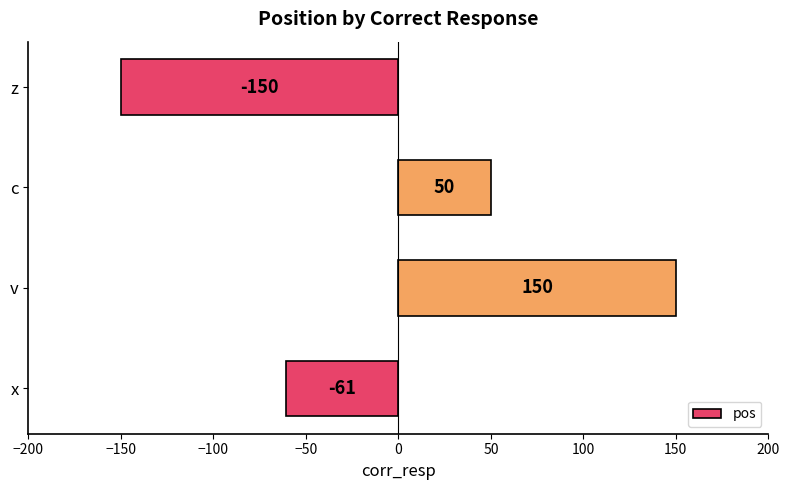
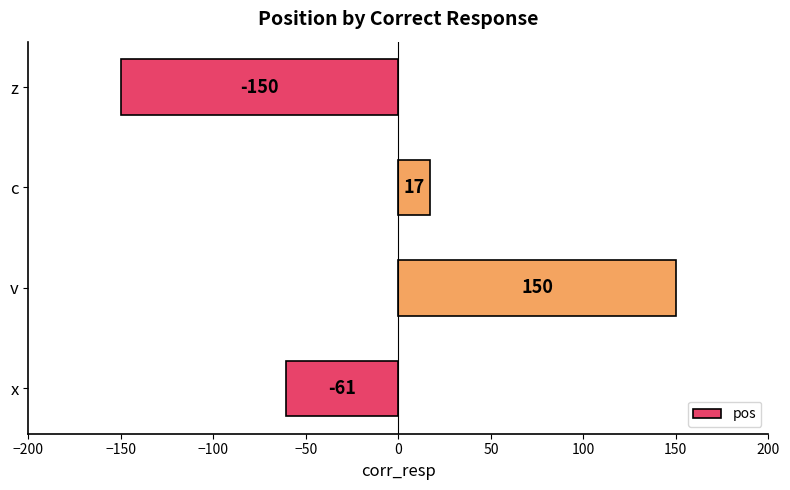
c: 50 -> 17
